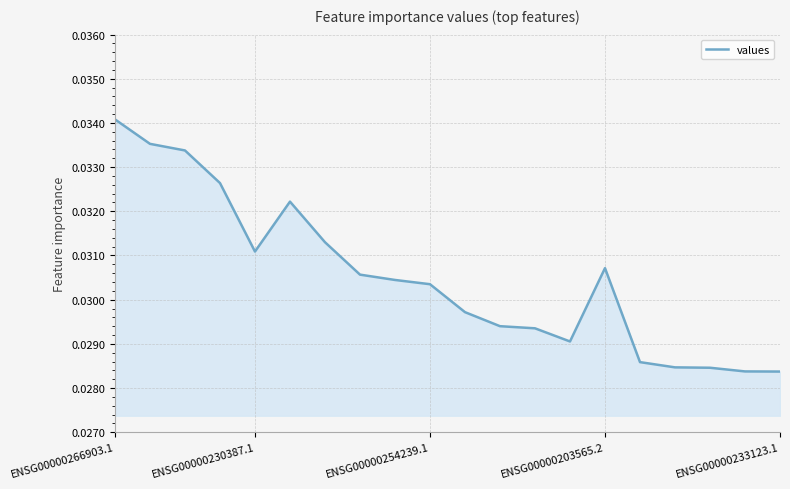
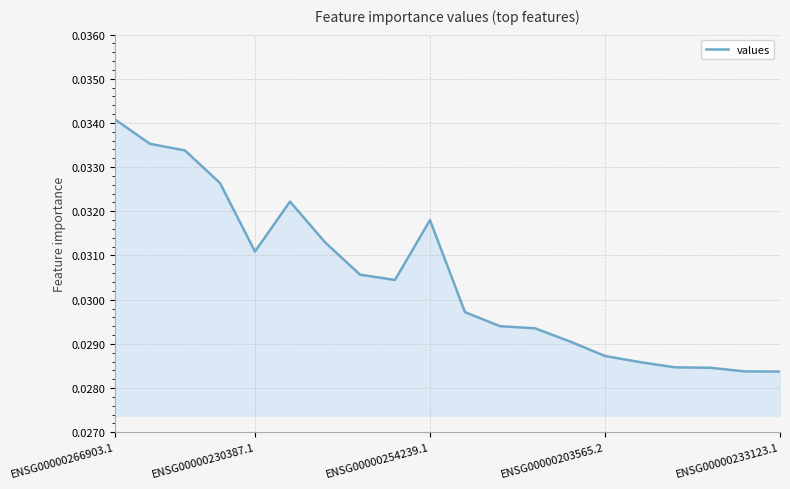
ENSG00000254239.1: 0.0303 -> 0.0318
ENSG00000203565.2: 0.0307 -> 0.0287
